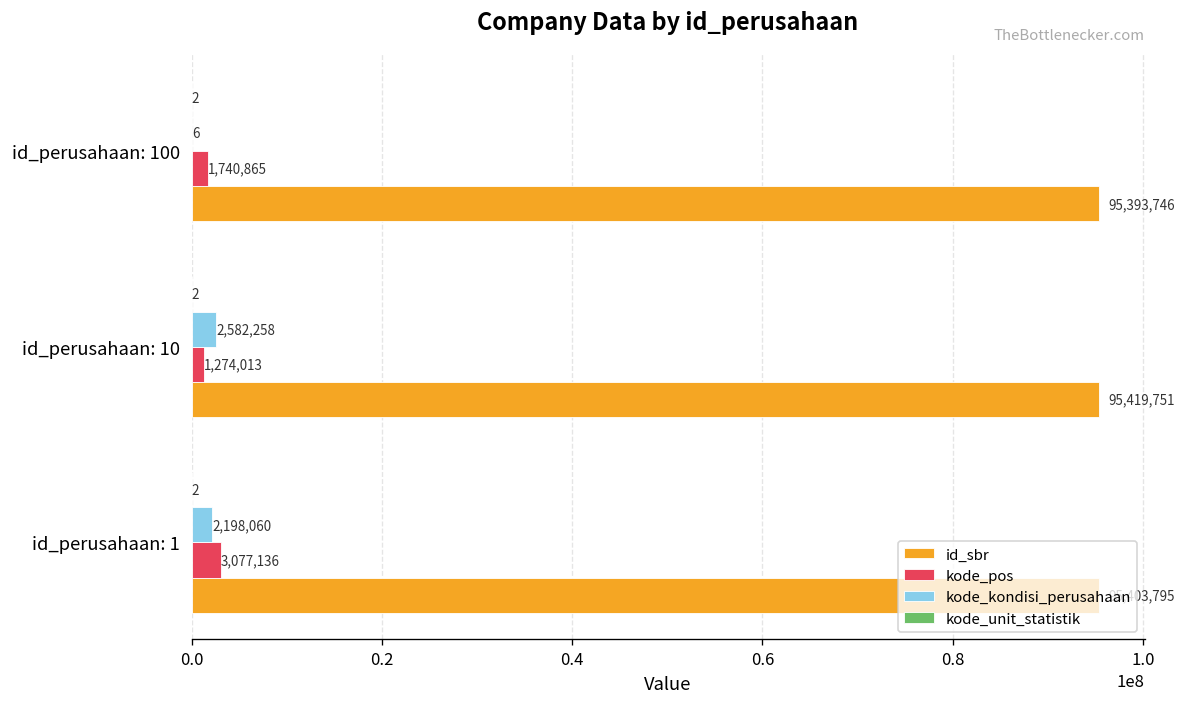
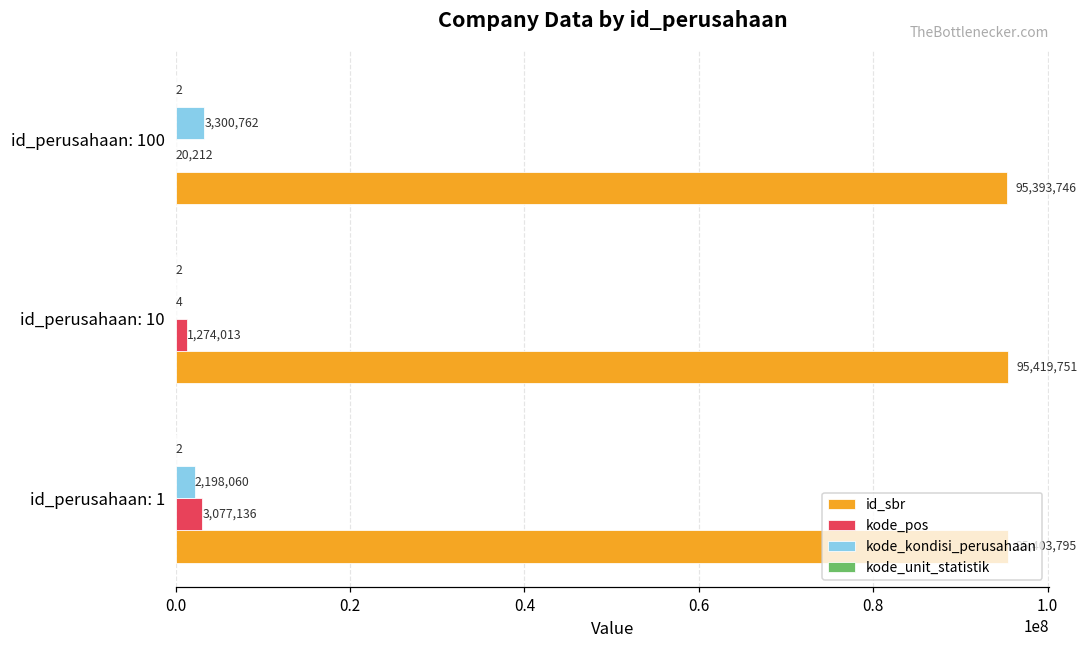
kode_kondisi_perusahaan, id_perusahaan: 100: 6 -> 3,300,762
kode_pos, id_perusahaan: 100: 1,740,865 -> 20,212
kode_kondisi_perusahaan, id_perusahaan: 10: 2,582,258 -> 4
